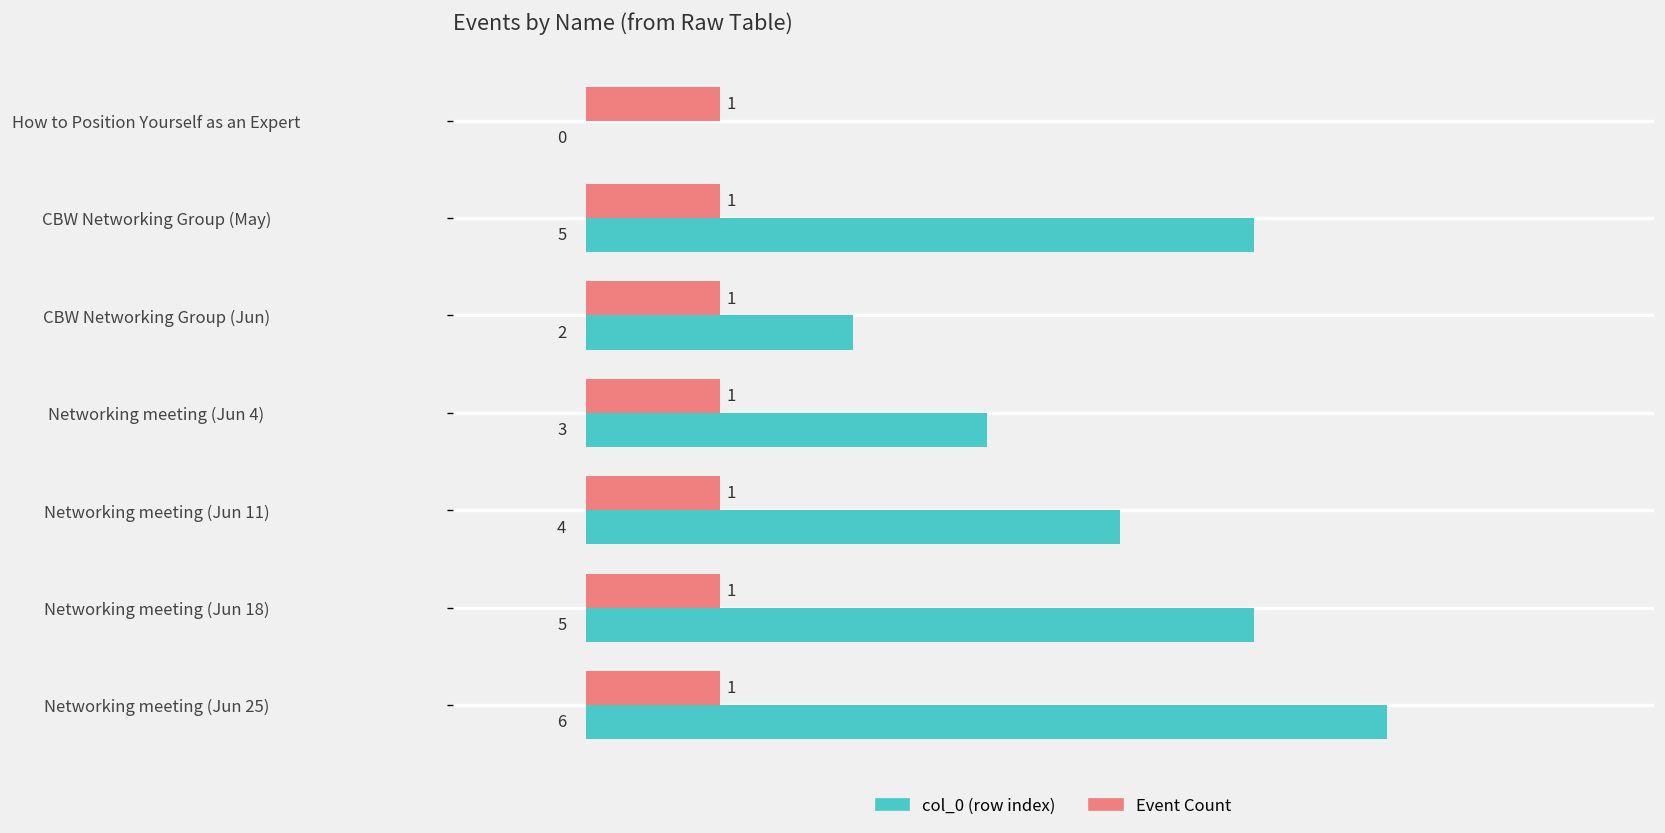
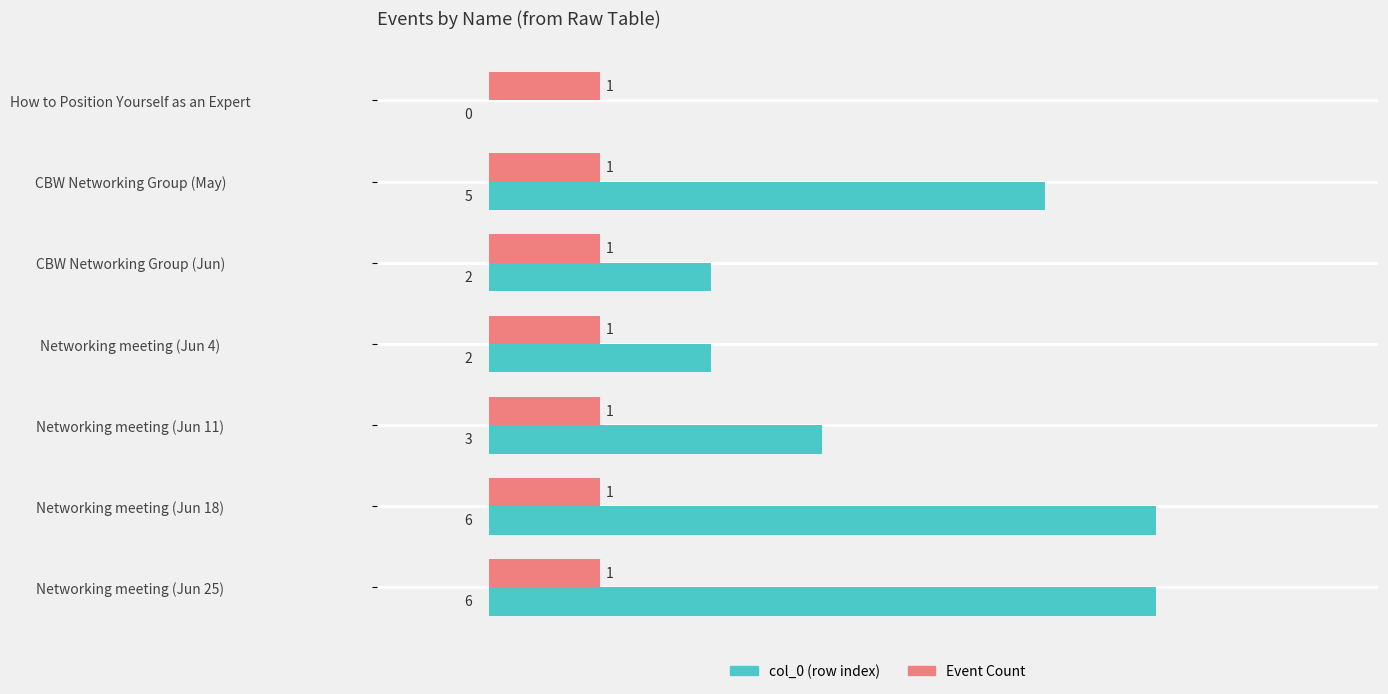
col_0 (row index), Networking meeting (Jun 4): 3 -> 2
col_0 (row index), Networking meeting (Jun 11): 4 -> 3
col_0 (row index), Networking meeting (Jun 18): 5 -> 6
